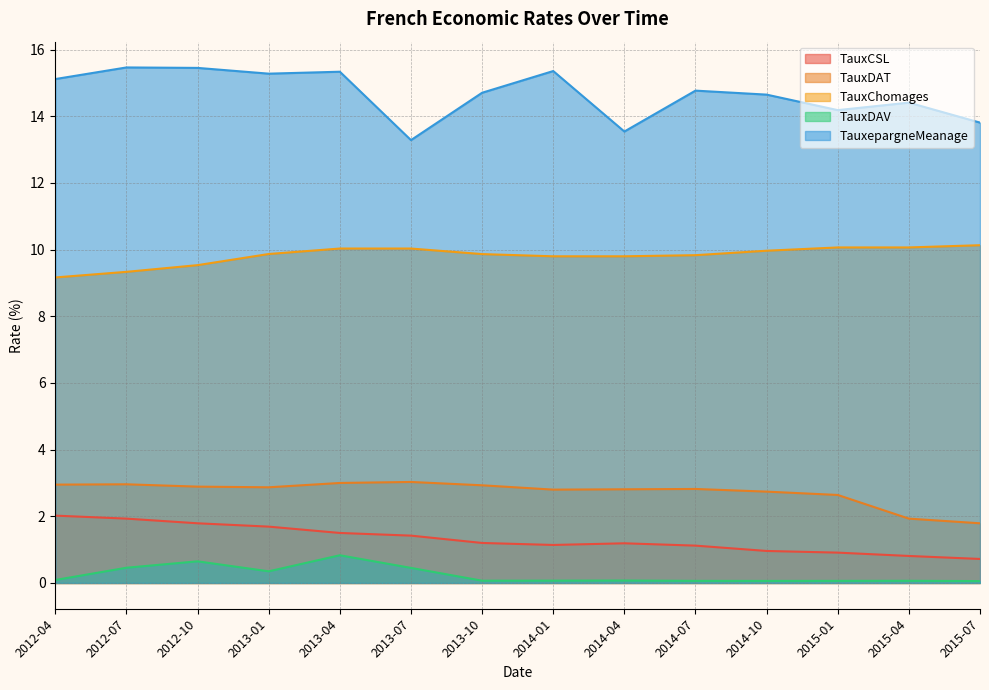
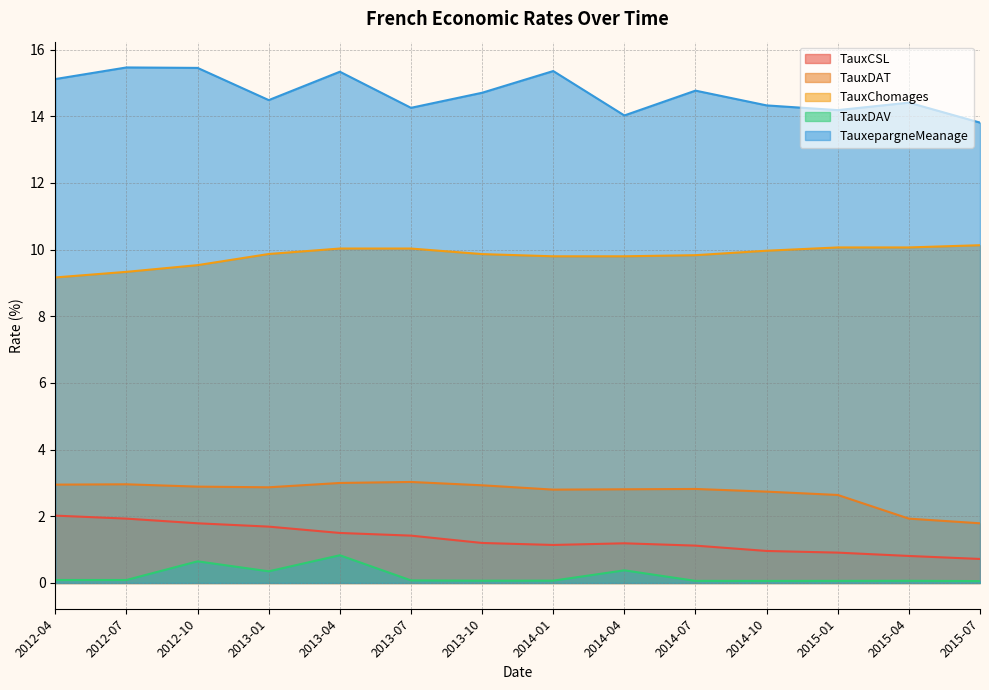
TauxDAV, 2012-07: 0.5 -> 0.1
TauxepargneMeanage, 2013-01: 15.3 -> 14.5
TauxDAV, 2013-07: 0.5 -> 0.1
TauxepargneMeanage, 2013-07: 13.3 -> 14.3
TauxDAV, 2014-04: 0.1 -> 0.4
TauxepargneMeanage, 2014-04: 13.5 -> 14.0
TauxepargneMeanage, 2014-10: 14.7 -> 14.3
